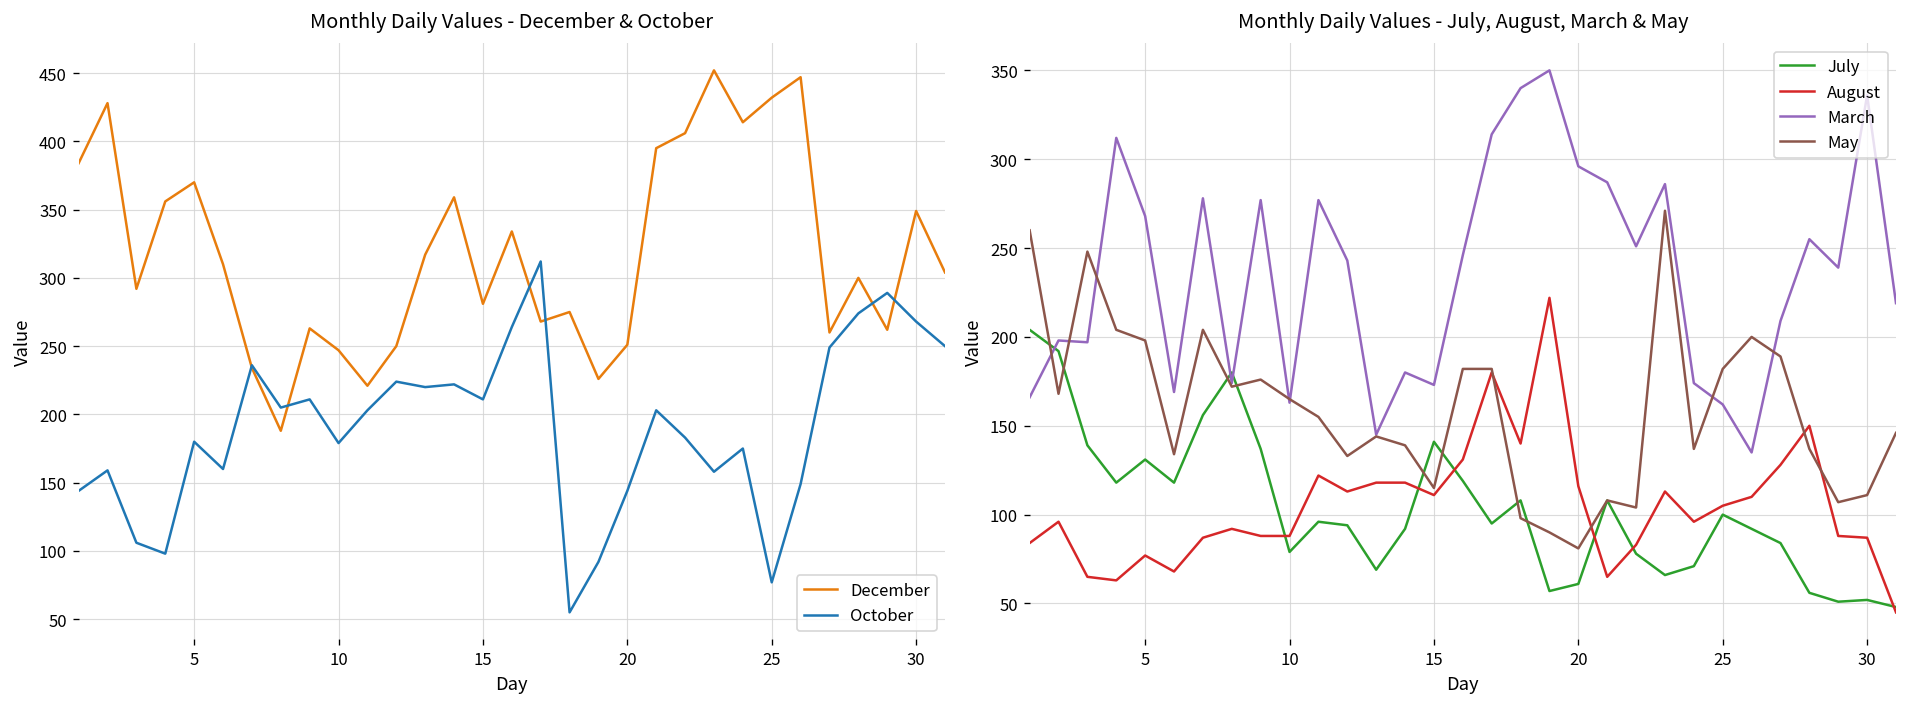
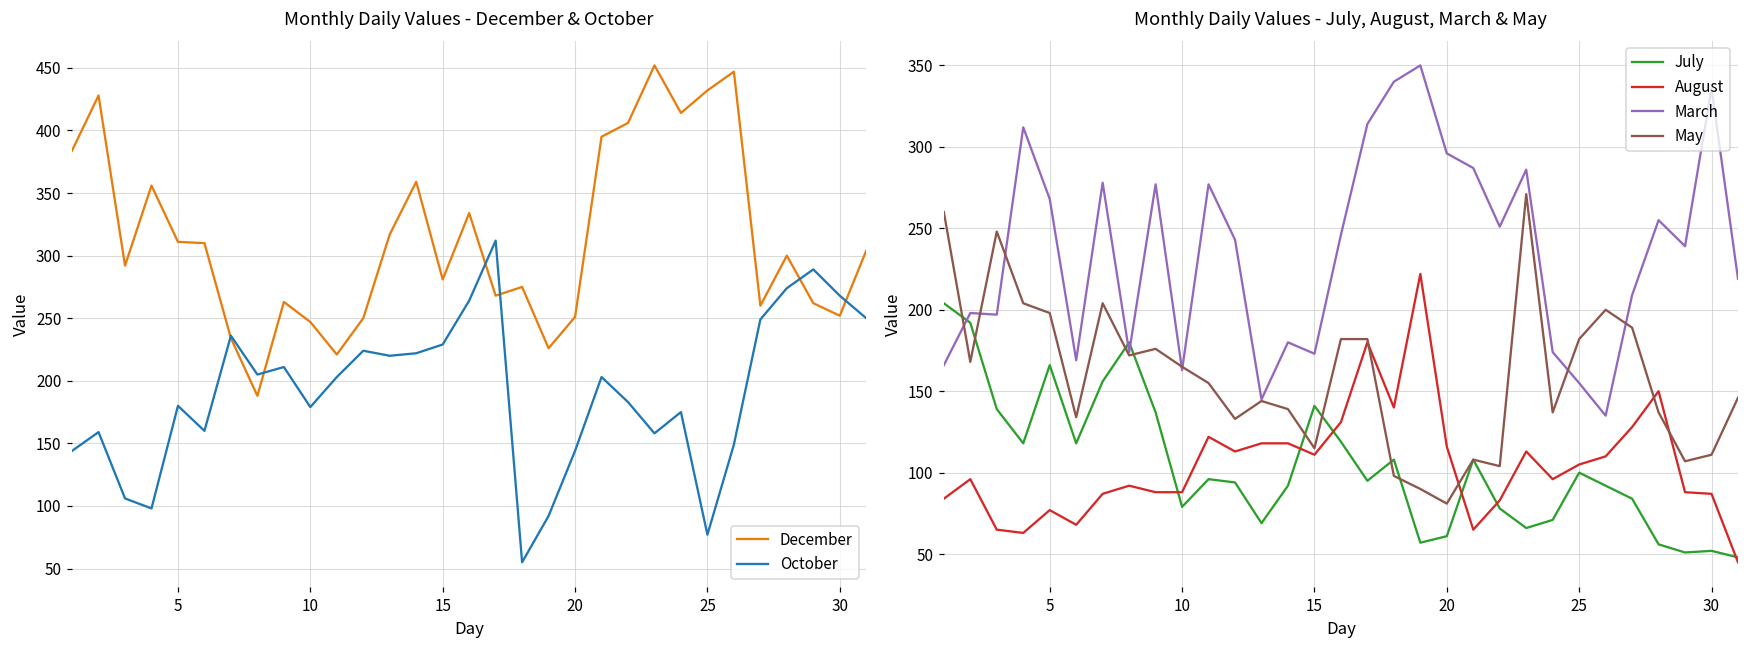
Monthly Daily Values - December & October, December, 5: 370 -> 311
Monthly Daily Values - December & October, October, 15: 211 -> 229
Monthly Daily Values - December & October, December, 30: 349 -> 252
Monthly Daily Values - July, August, March & May, July, 5: 131 -> 166
Monthly Daily Values - July, August, March & May, March, 25: 162 -> 155
